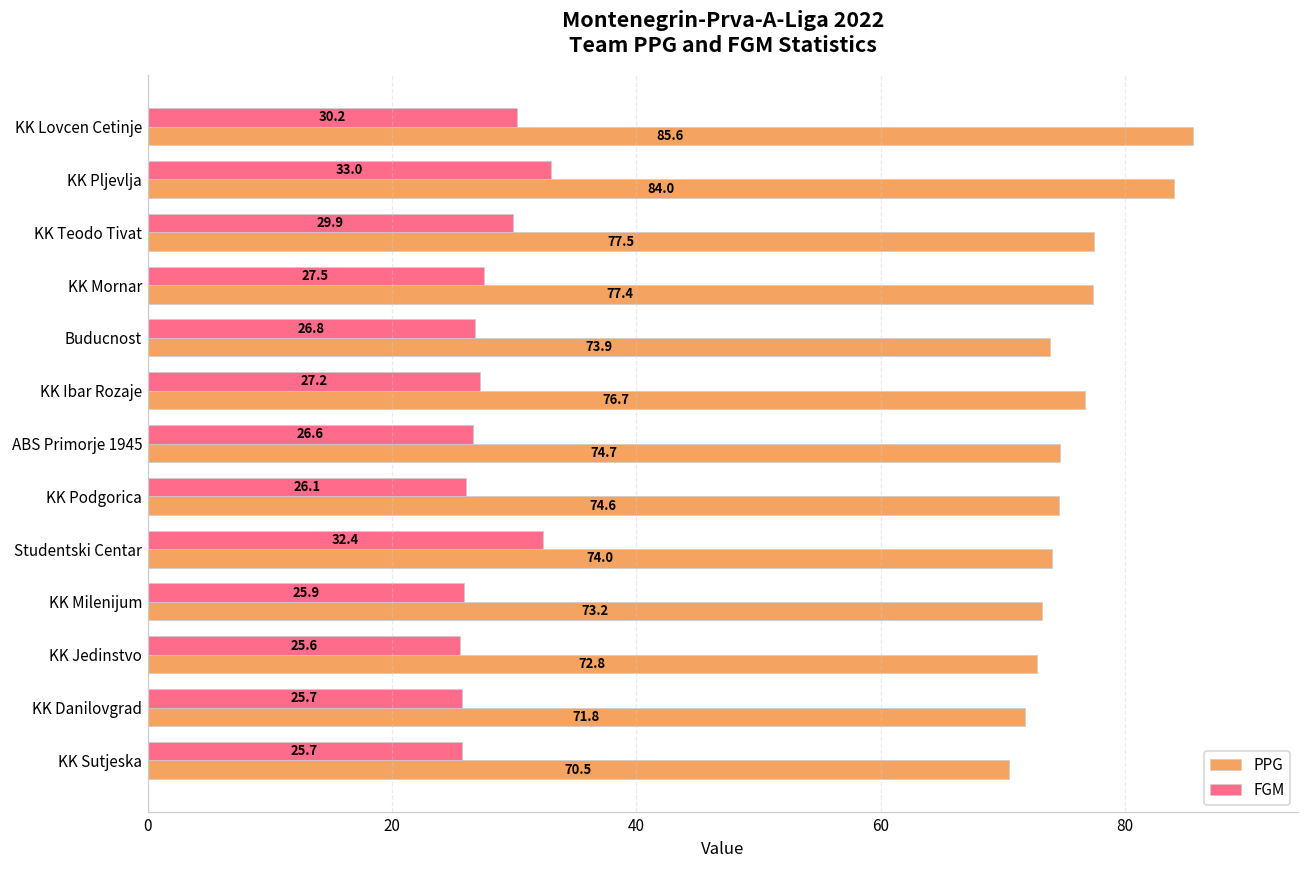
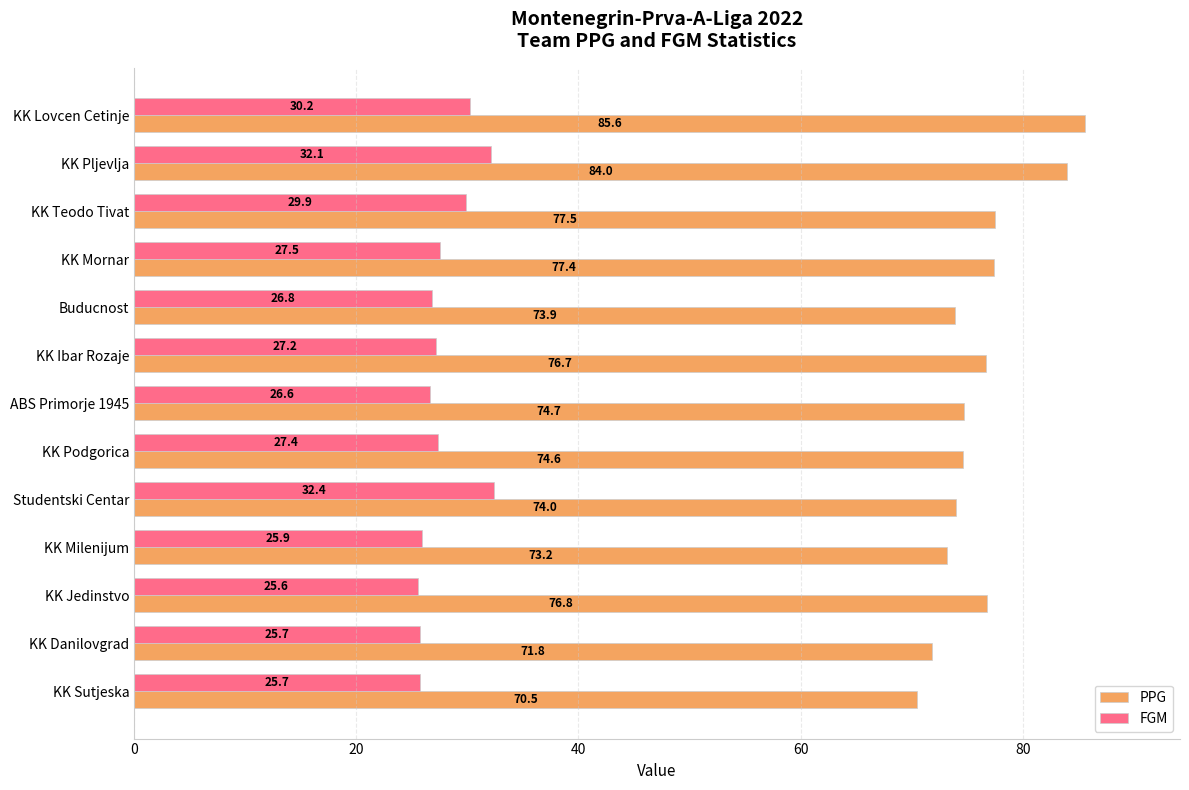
FGM, KK Pljevlja: 33.0 -> 32.1
FGM, KK Podgorica: 26.1 -> 27.4
PPG, KK Jedinstvo: 72.8 -> 76.8
